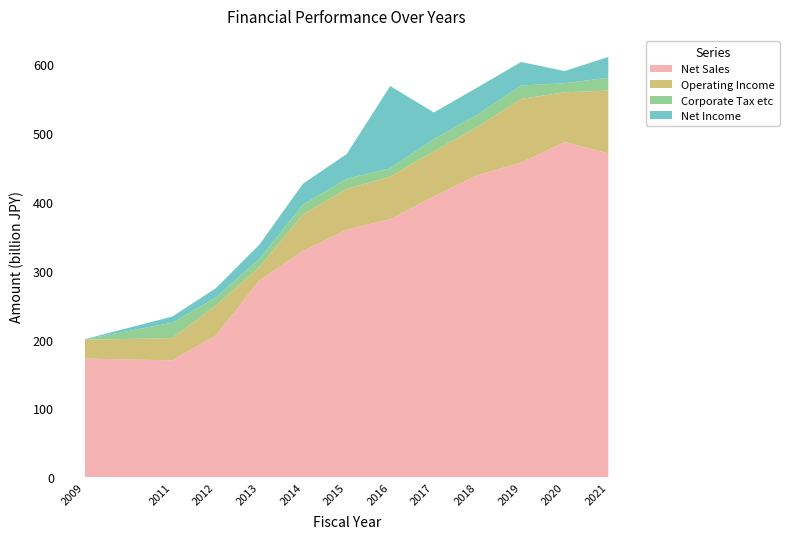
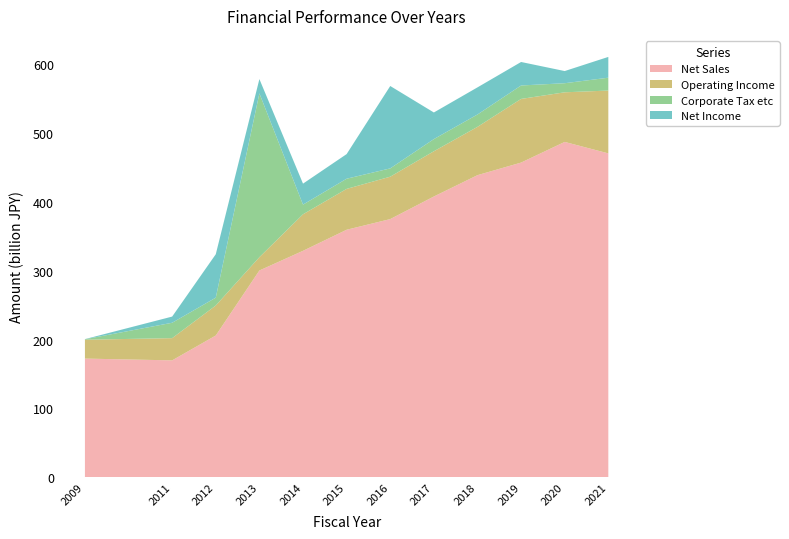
Net Income, 2012: 10 -> 60
Net Sales, 2013: 290 -> 300
Corporate Tax etc, 2013: 10 -> 240
